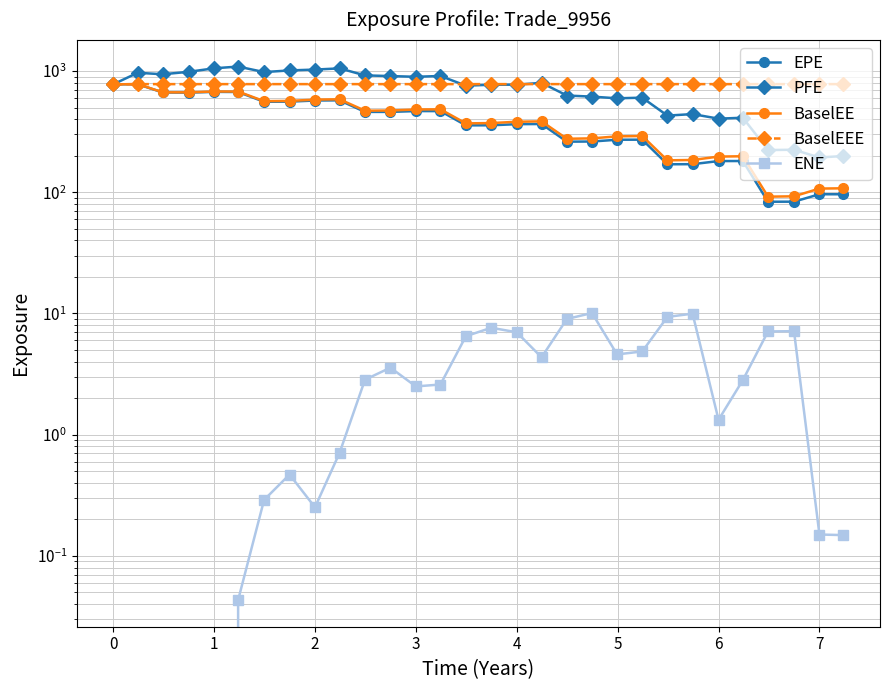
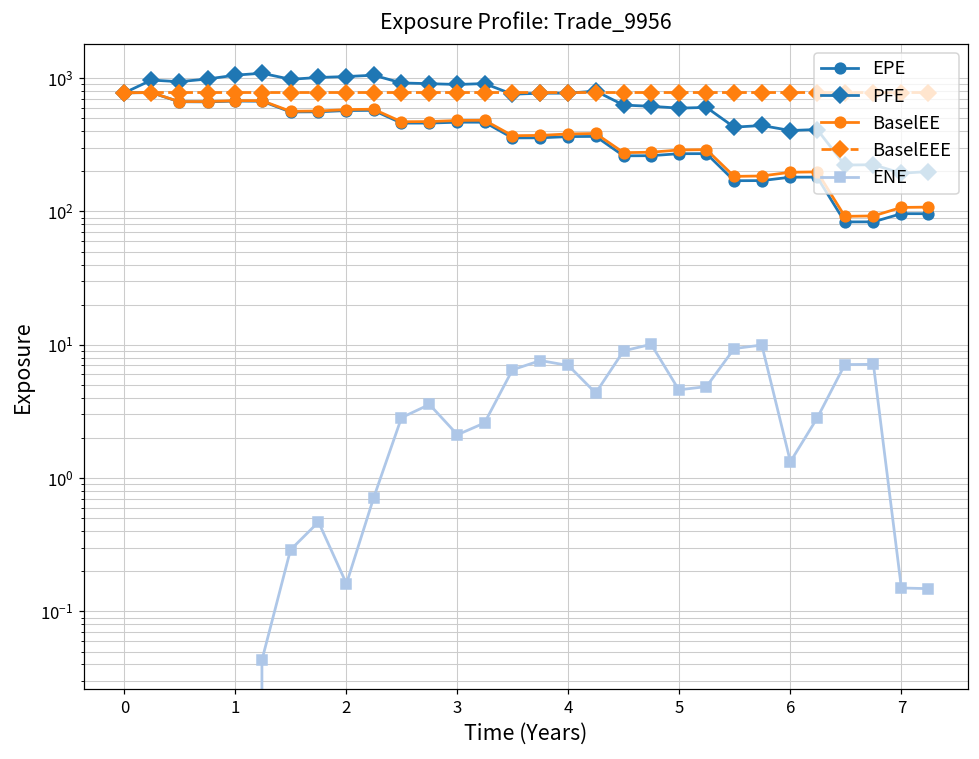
ENE, 2: 0.25 -> 0.16
ENE, 3: 2.5 -> 2.1
